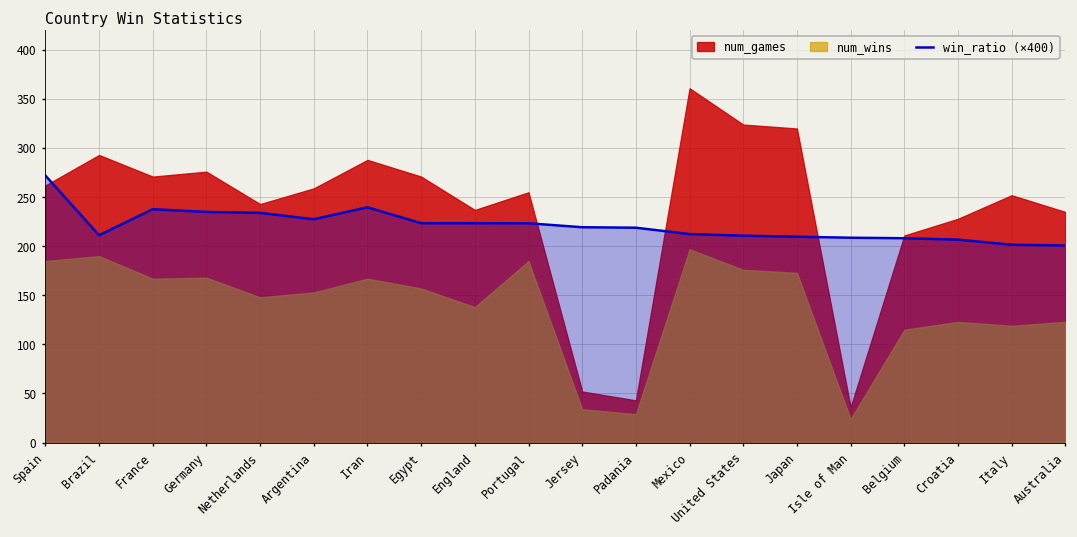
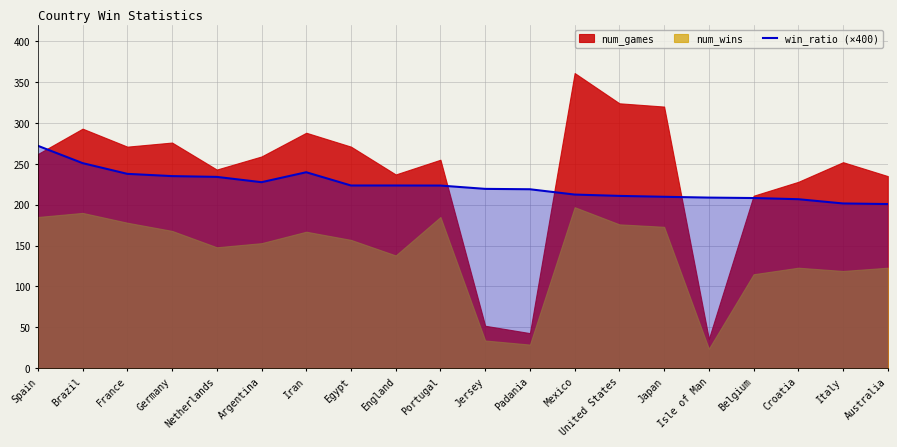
win_ratio (×400), Brazil: 210 -> 250
num_wins, France: 170 -> 180
